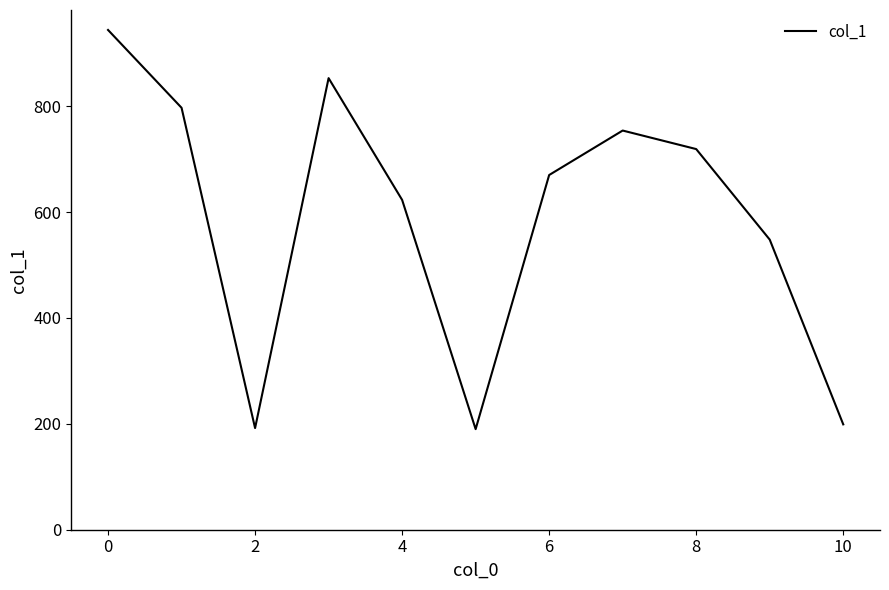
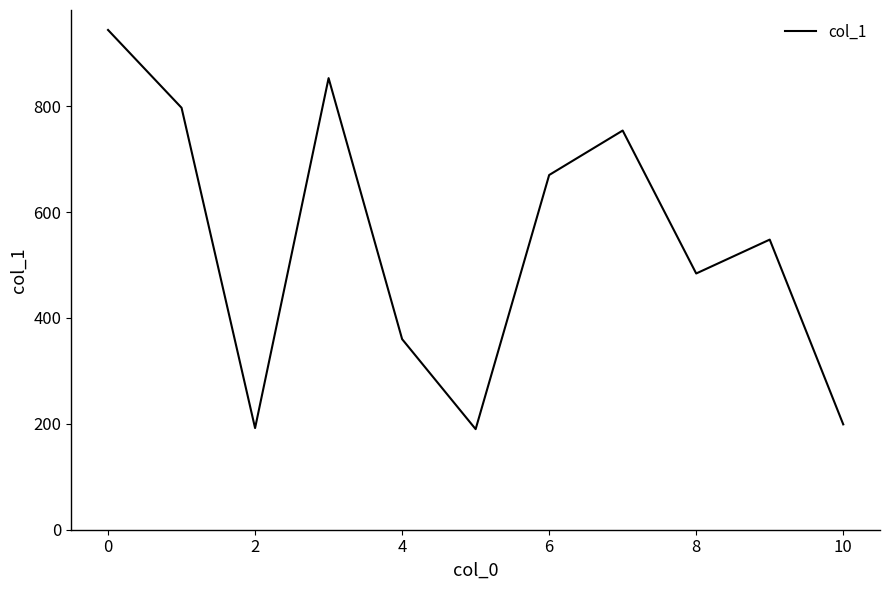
4: 620 -> 360
8: 720 -> 480
